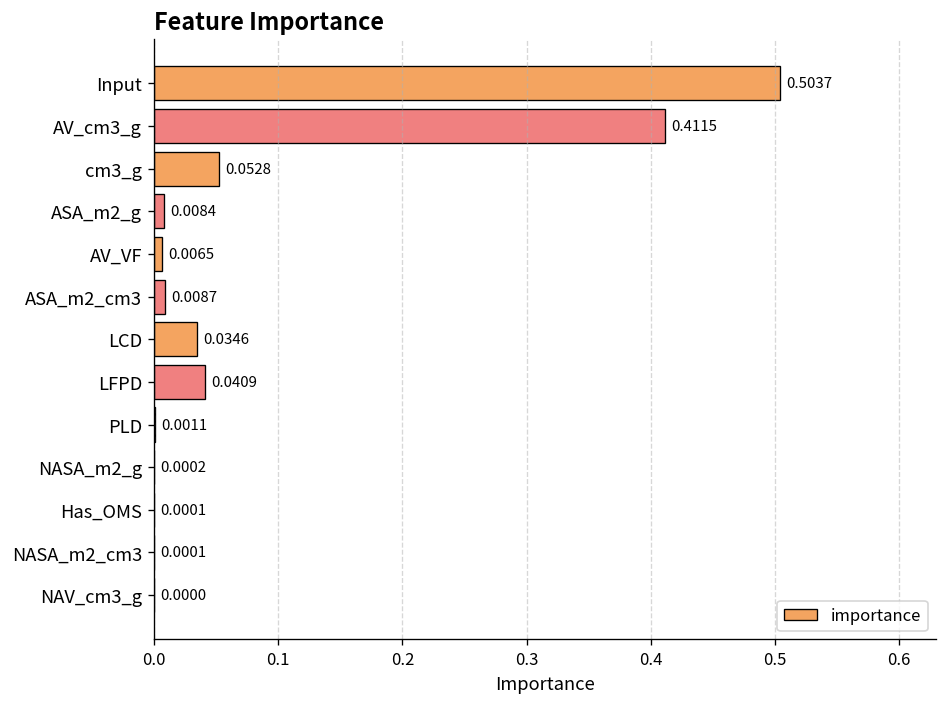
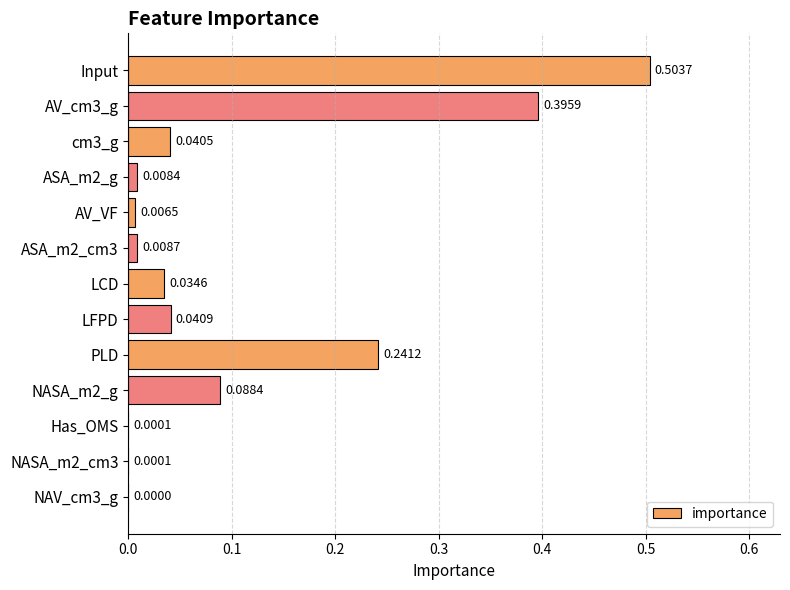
AV_cm3_g: 0.4115 -> 0.3959
cm3_g: 0.0528 -> 0.0405
PLD: 0.0011 -> 0.2412
NASA_m2_g: 0.0002 -> 0.0884
